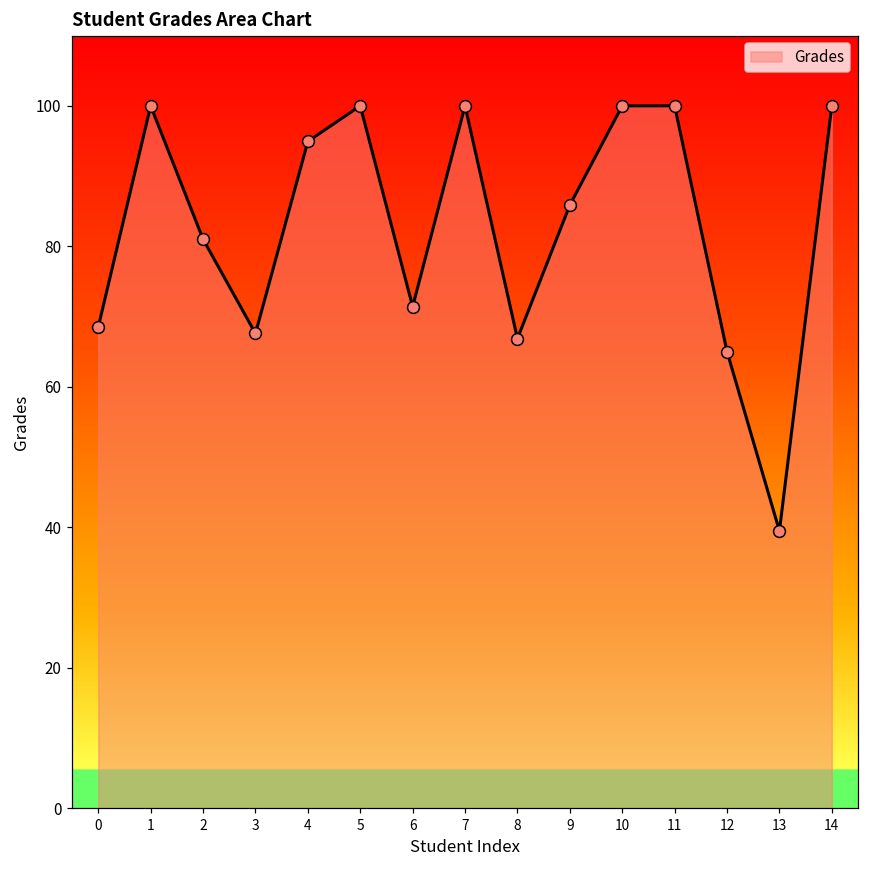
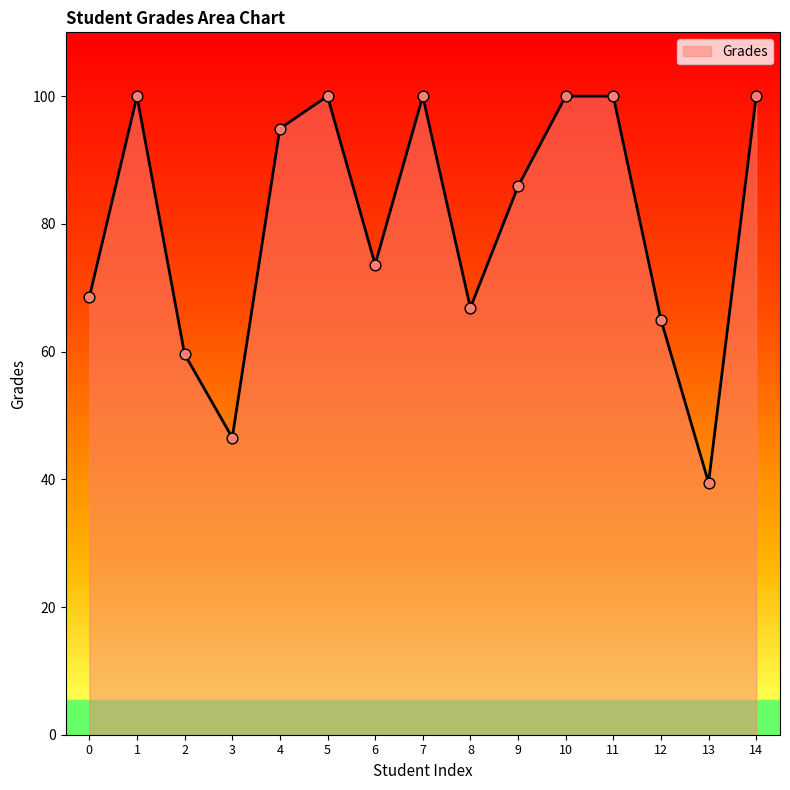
2: 81 -> 60
3: 68 -> 47
6: 71 -> 74
